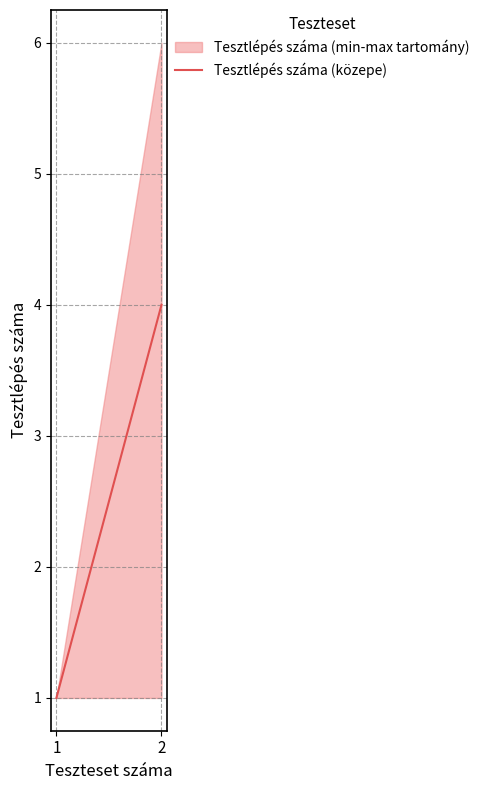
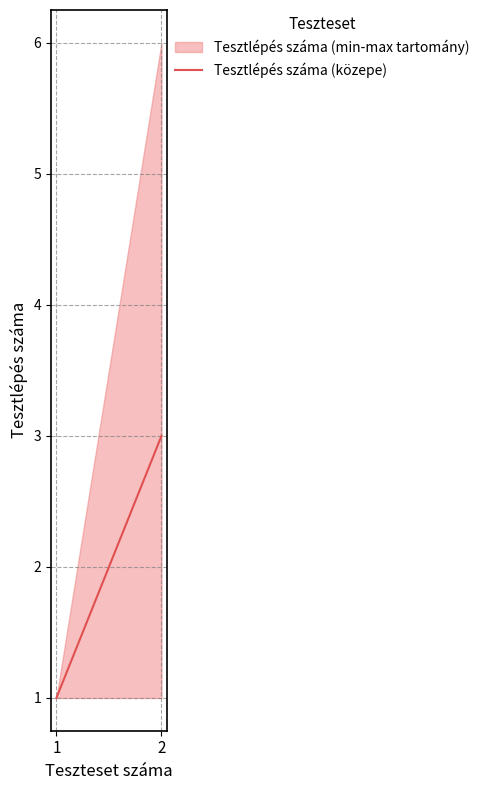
Tesztlépés száma (közepe), 2: 4 -> 3
